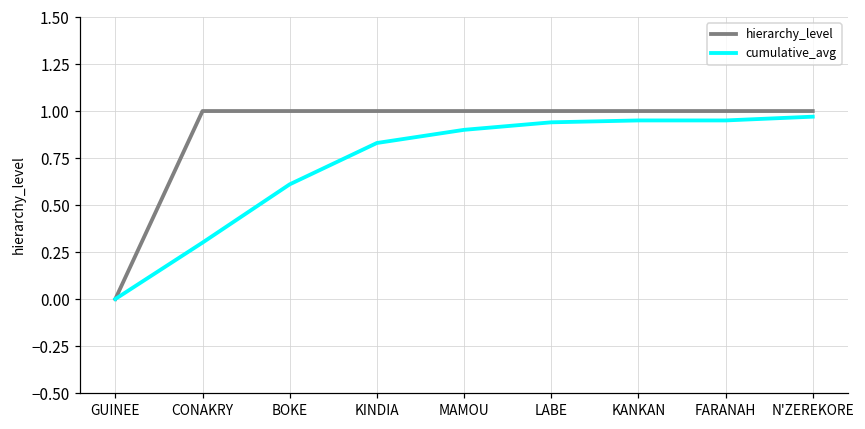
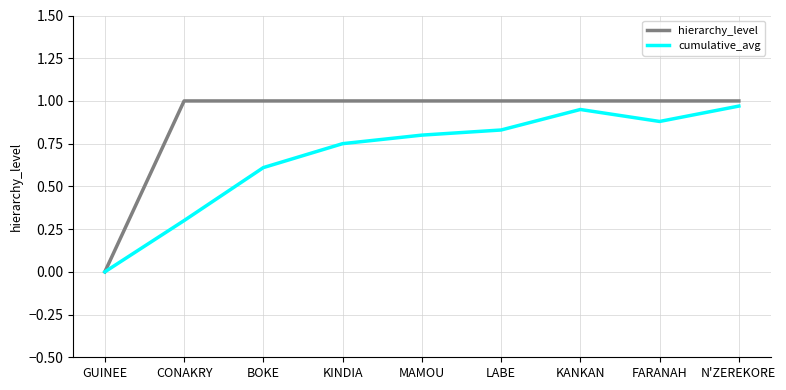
cumulative_avg, KINDIA: 0.83 -> 0.75
cumulative_avg, MAMOU: 0.9 -> 0.8
cumulative_avg, LABE: 0.94 -> 0.83
cumulative_avg, FARANAH: 0.95 -> 0.88
